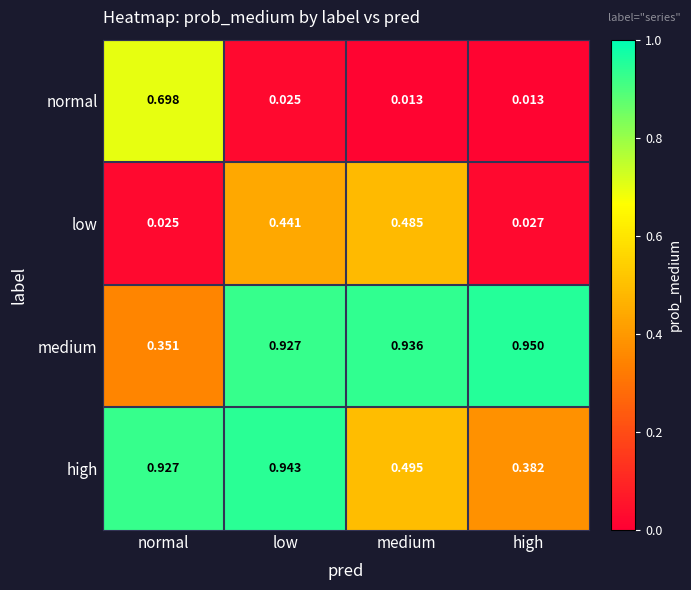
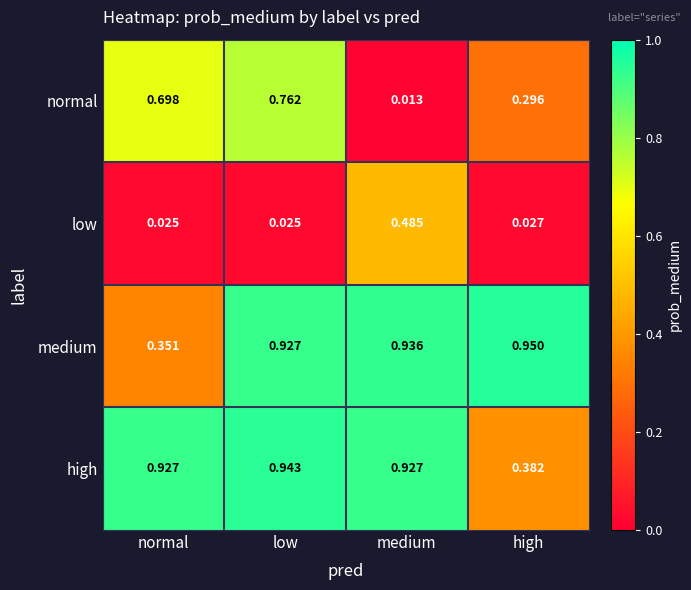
normal, low: 0.025 -> 0.762
normal, high: 0.013 -> 0.296
low, low: 0.441 -> 0.025
high, medium: 0.495 -> 0.927
